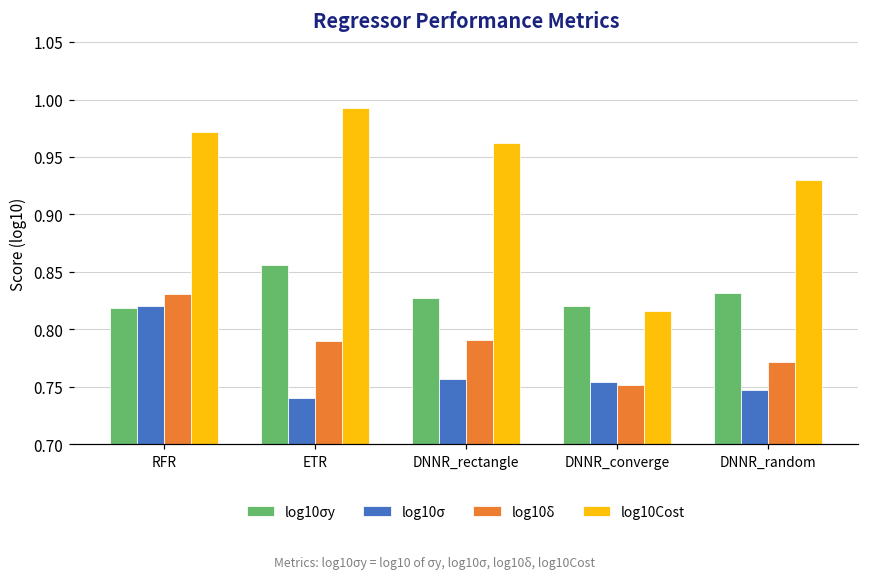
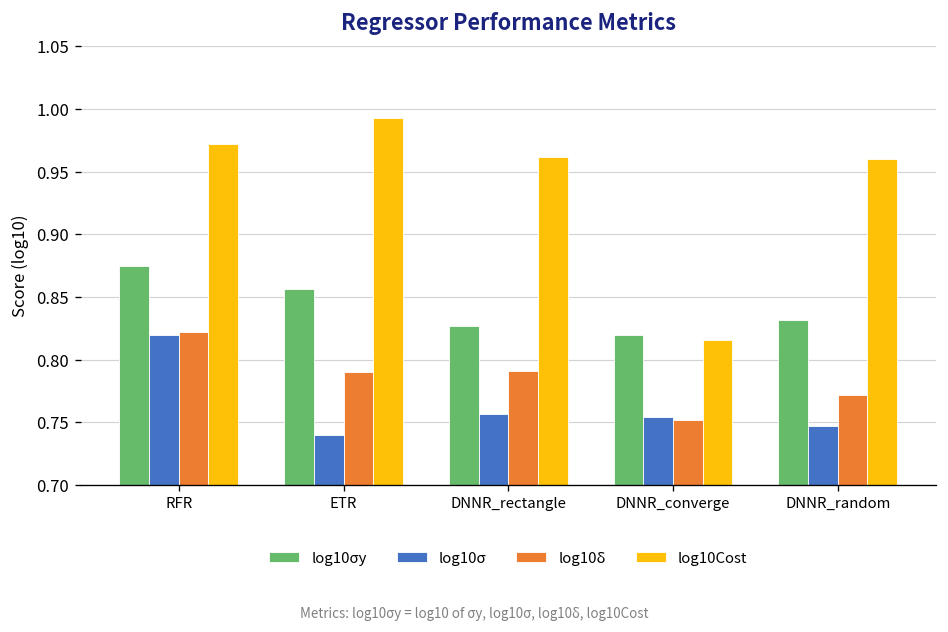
log10σy, RFR: 0.819 -> 0.875
log10δ, RFR: 0.831 -> 0.822
log10Cost, DNNR_random: 0.93 -> 0.96
